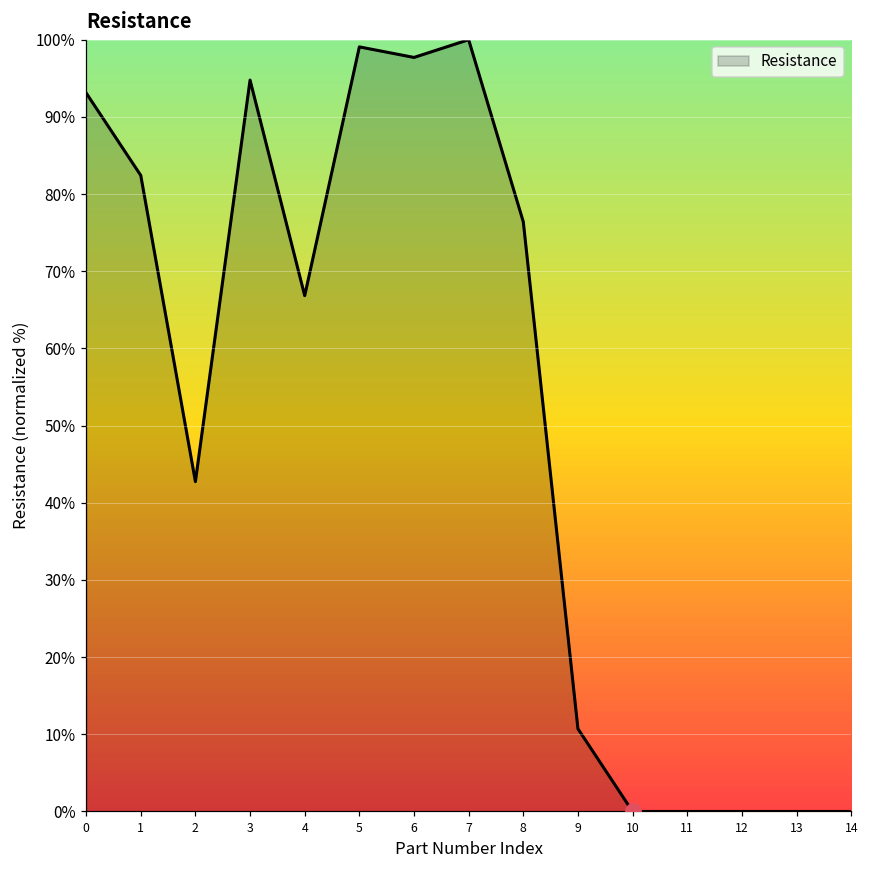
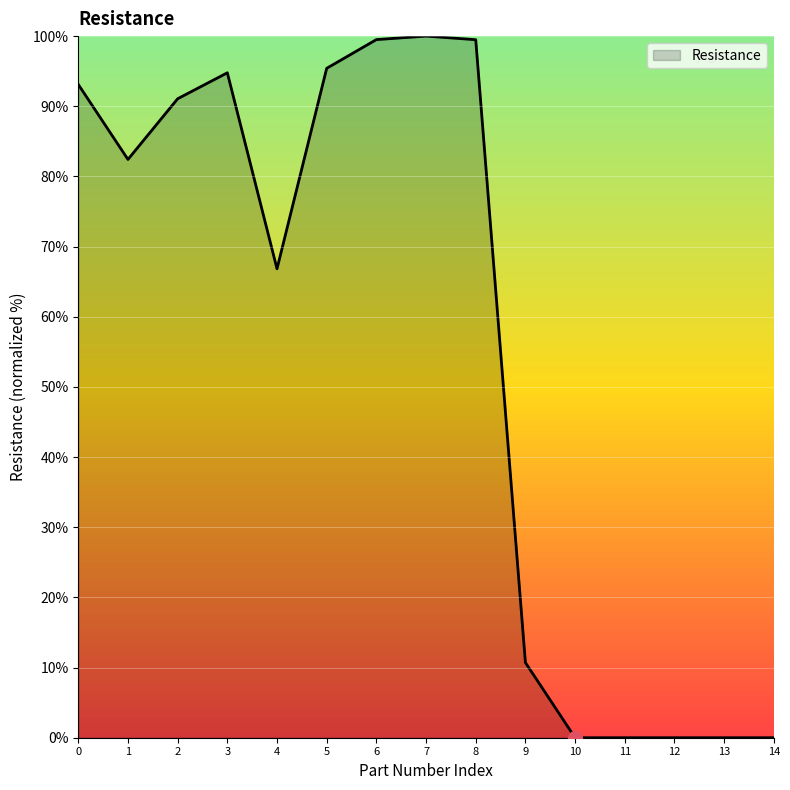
Resistance, 2: 43% -> 91%
Resistance, 5: 99% -> 95%
Resistance, 6: 98% -> 100%
Resistance, 8: 76% -> 99%
